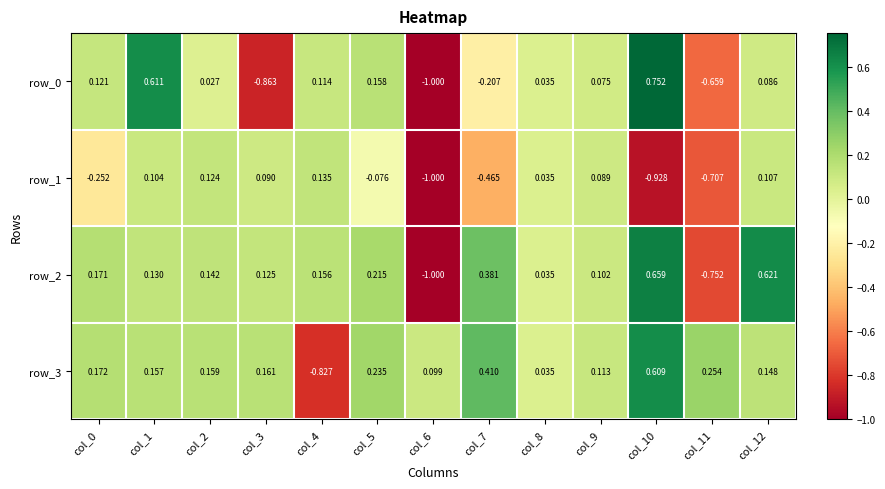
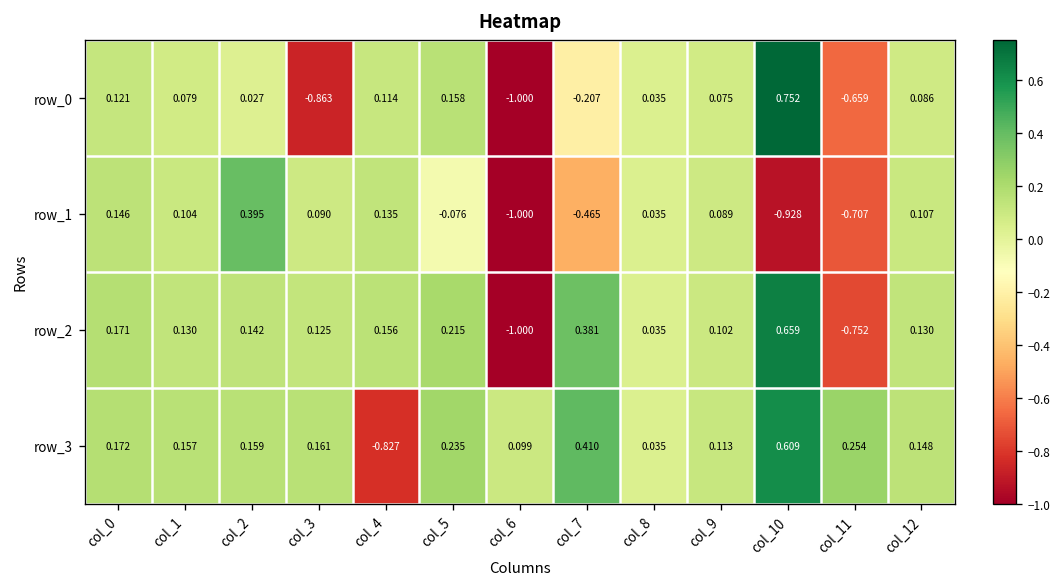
row_0, col_1: 0.611 -> 0.079
row_1, col_0: -0.252 -> 0.146
row_1, col_2: 0.124 -> 0.395
row_2, col_12: 0.621 -> 0.130
